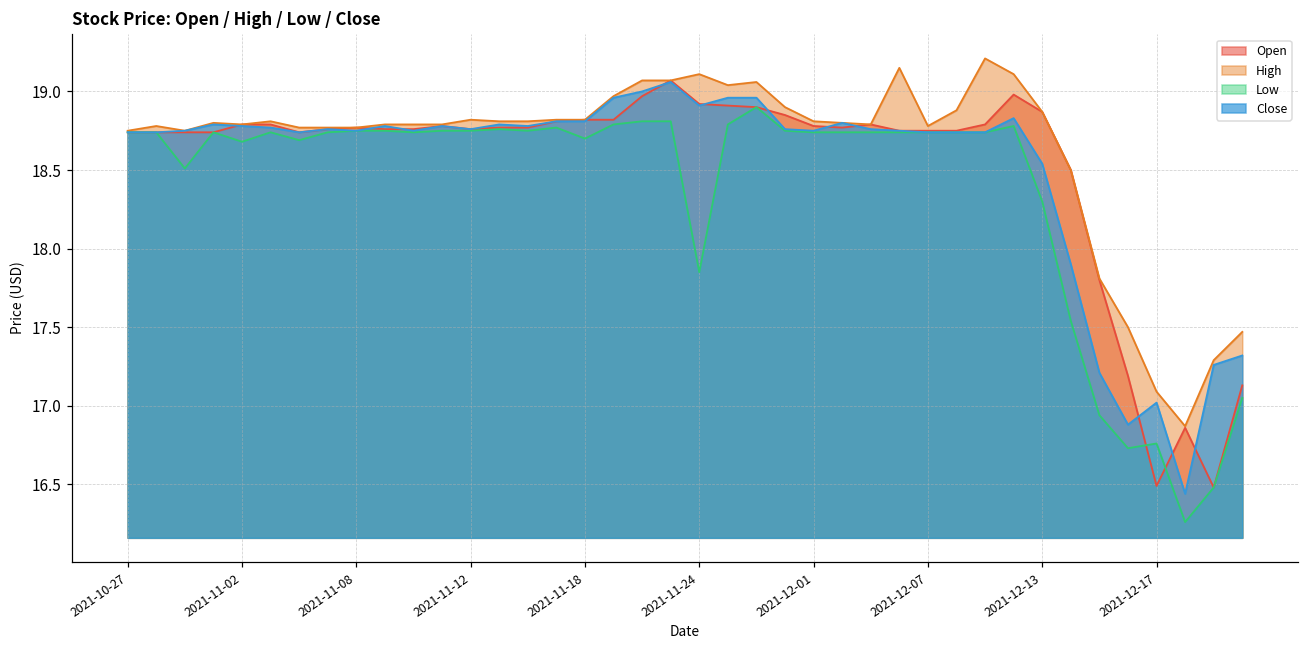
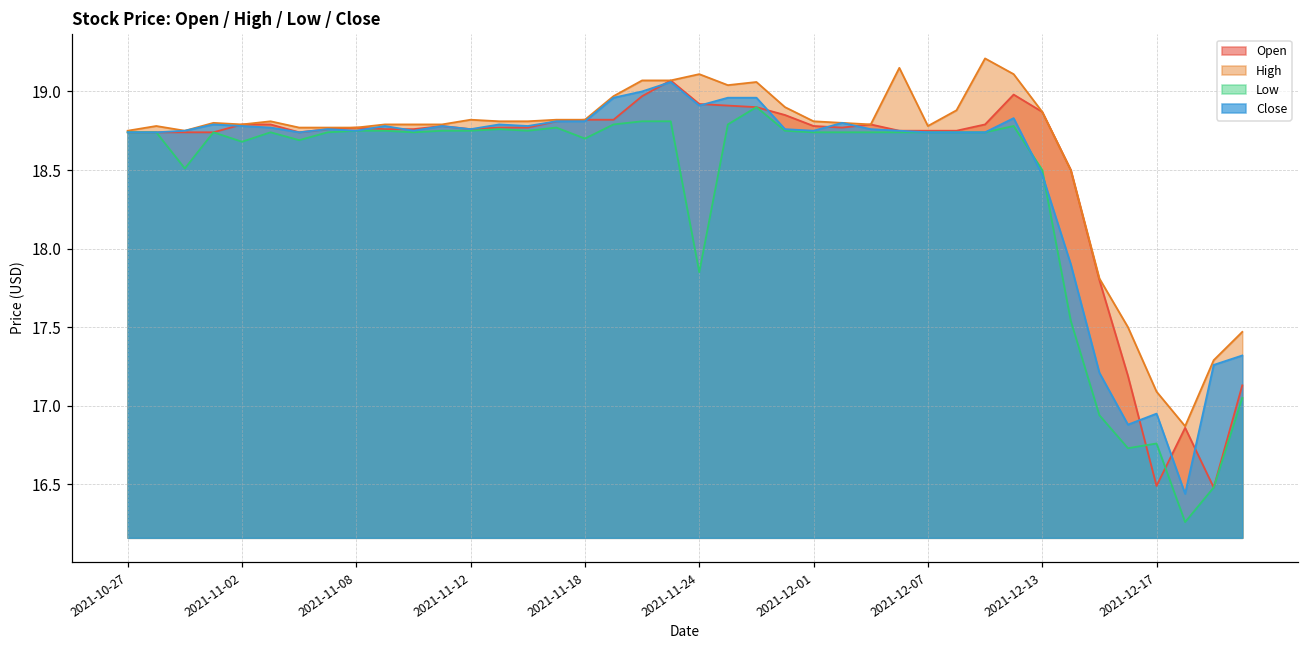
Low, 2021-12-13: 18.3 -> 18.5
Close, 2021-12-13: 18.54 -> 18.47
Close, 2021-12-17: 17.02 -> 16.95
